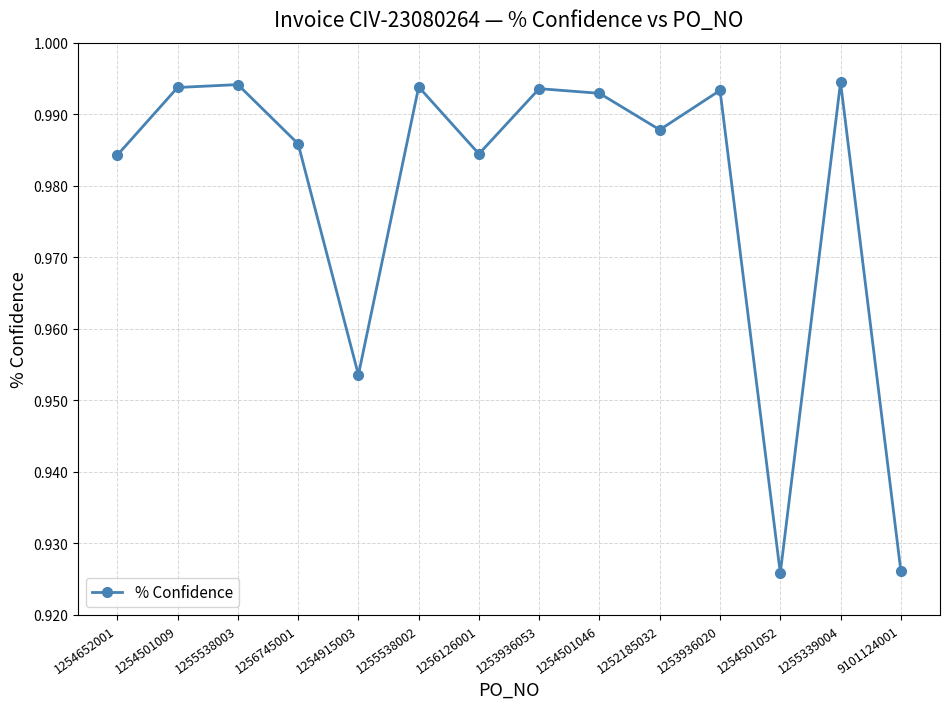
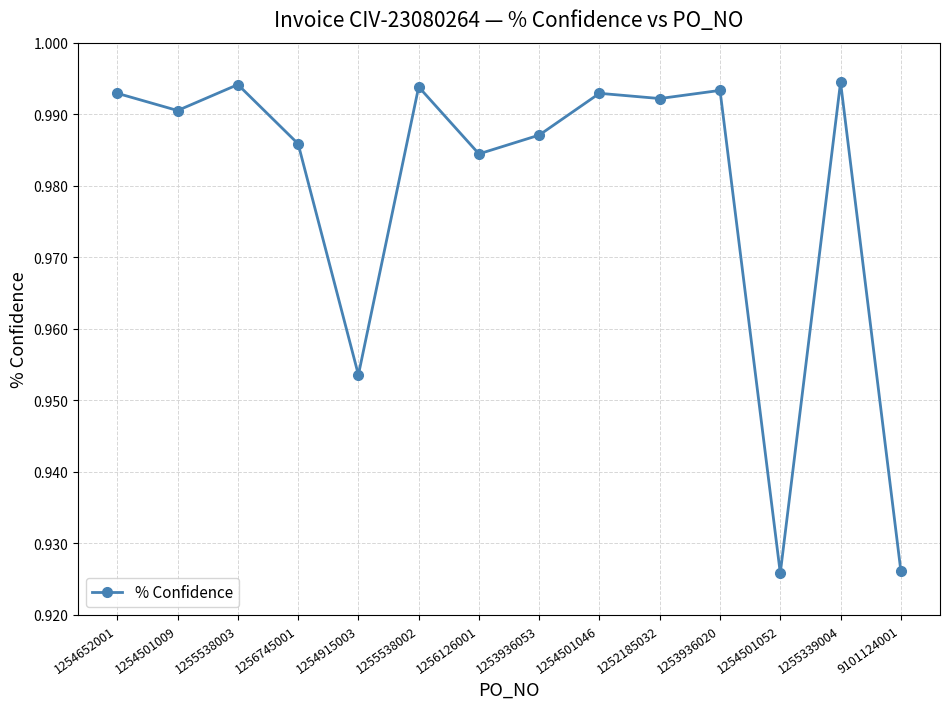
1254652001: 0.984 -> 0.993
1254501009: 0.994 -> 0.991
1253936053: 0.994 -> 0.987
1252185032: 0.988 -> 0.992
